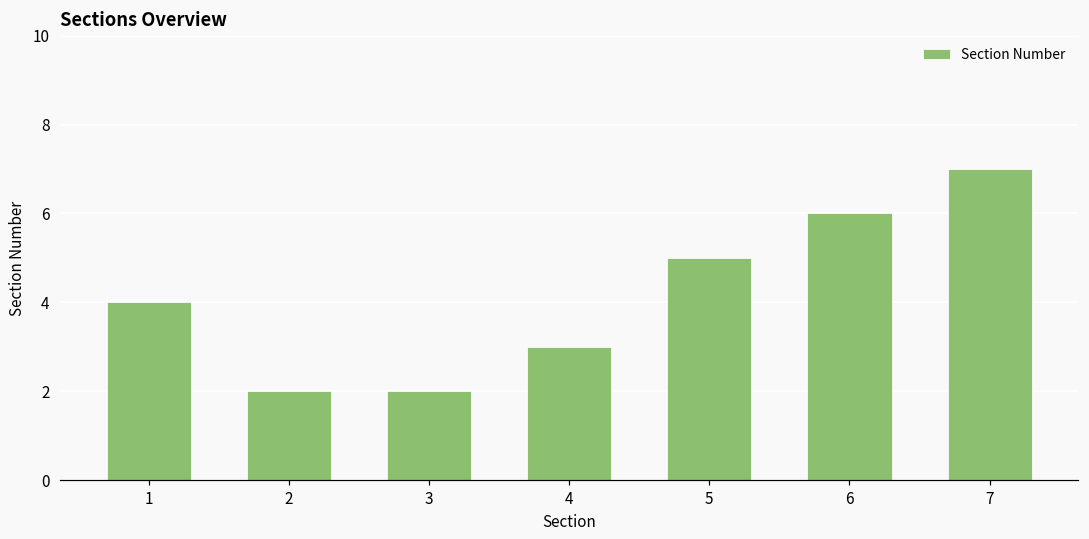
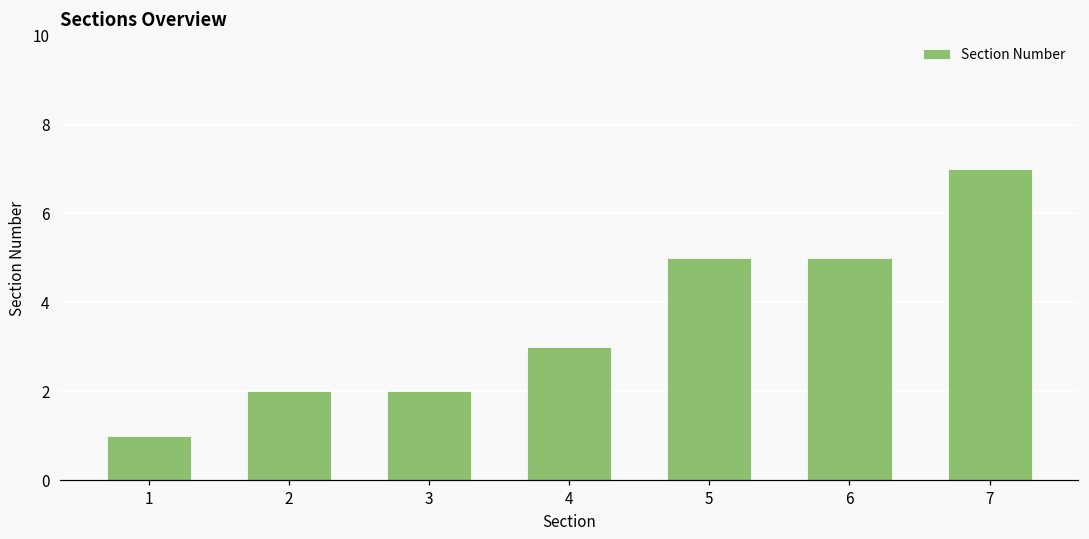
1: 4 -> 1
6: 6 -> 5
